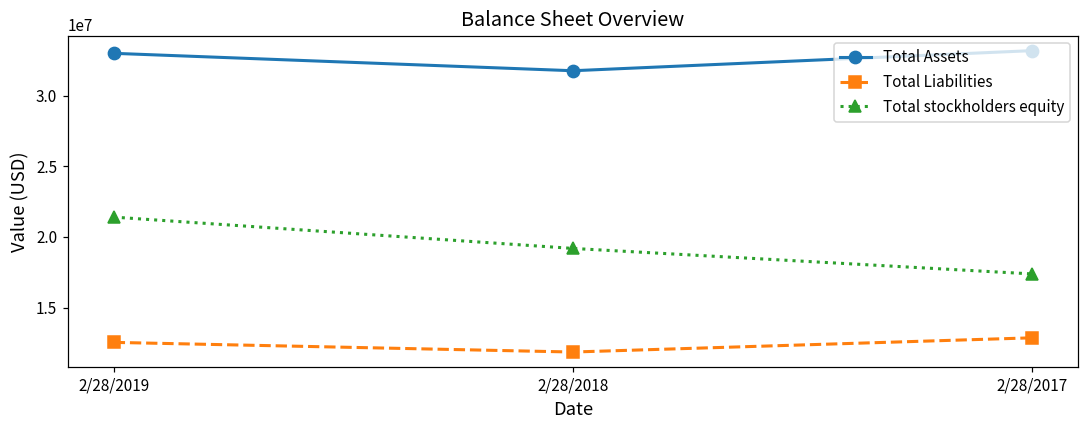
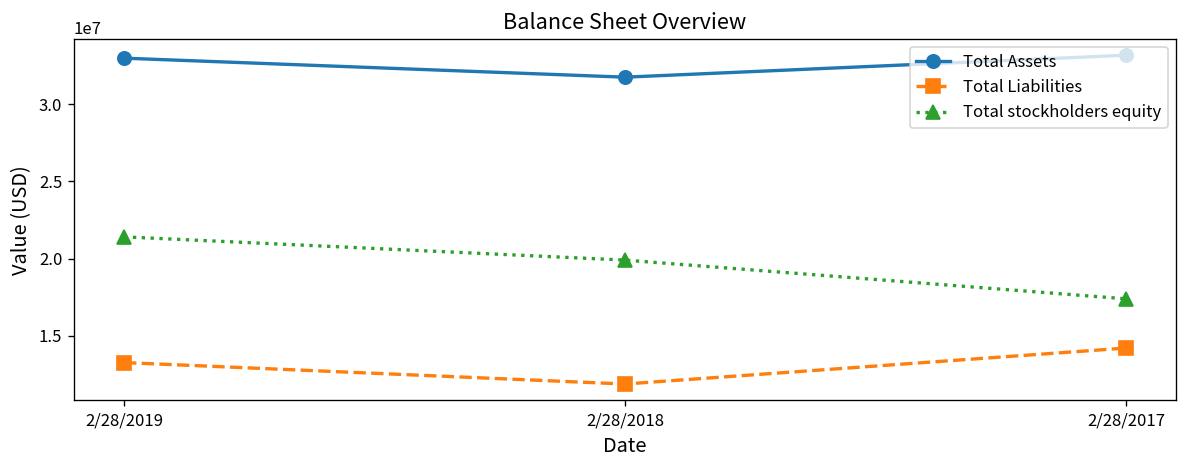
Total Liabilities, 2/28/2019: 12500000 -> 13200000
Total stockholders equity, 2/28/2018: 19200000 -> 19900000
Total Liabilities, 2/28/2017: 12900000 -> 14200000
